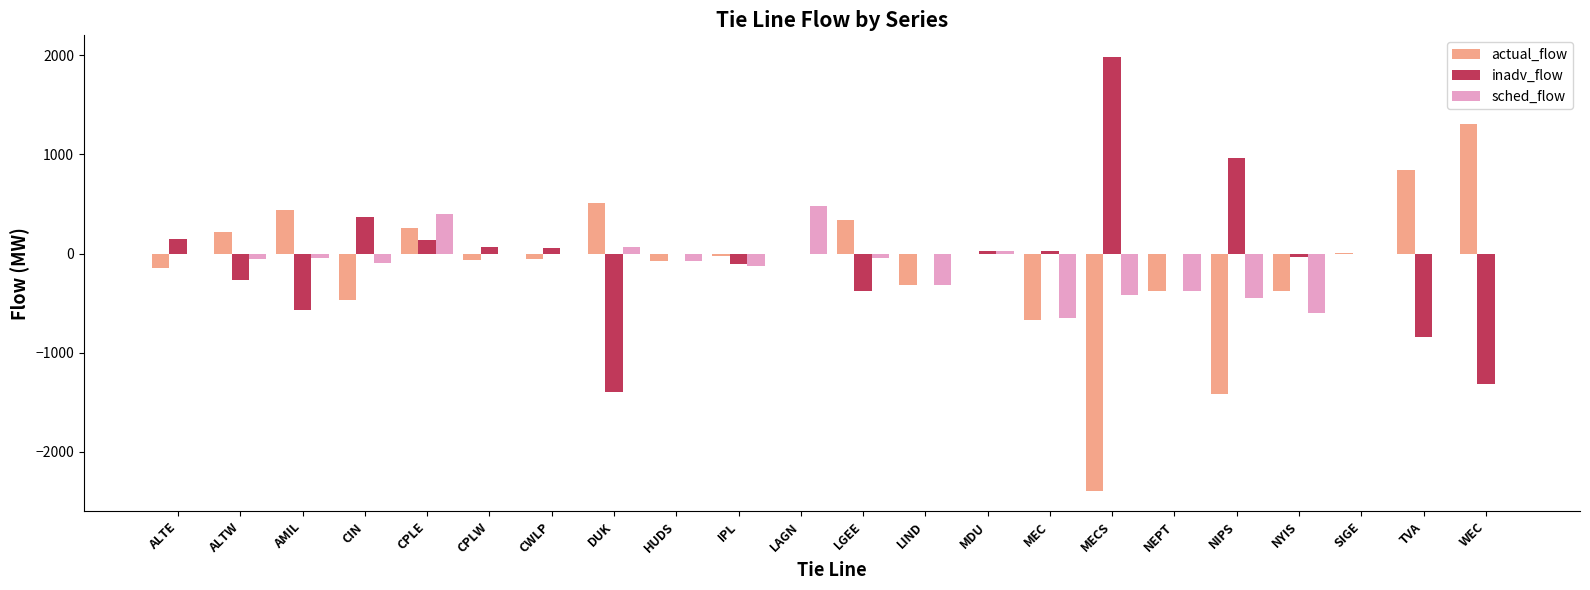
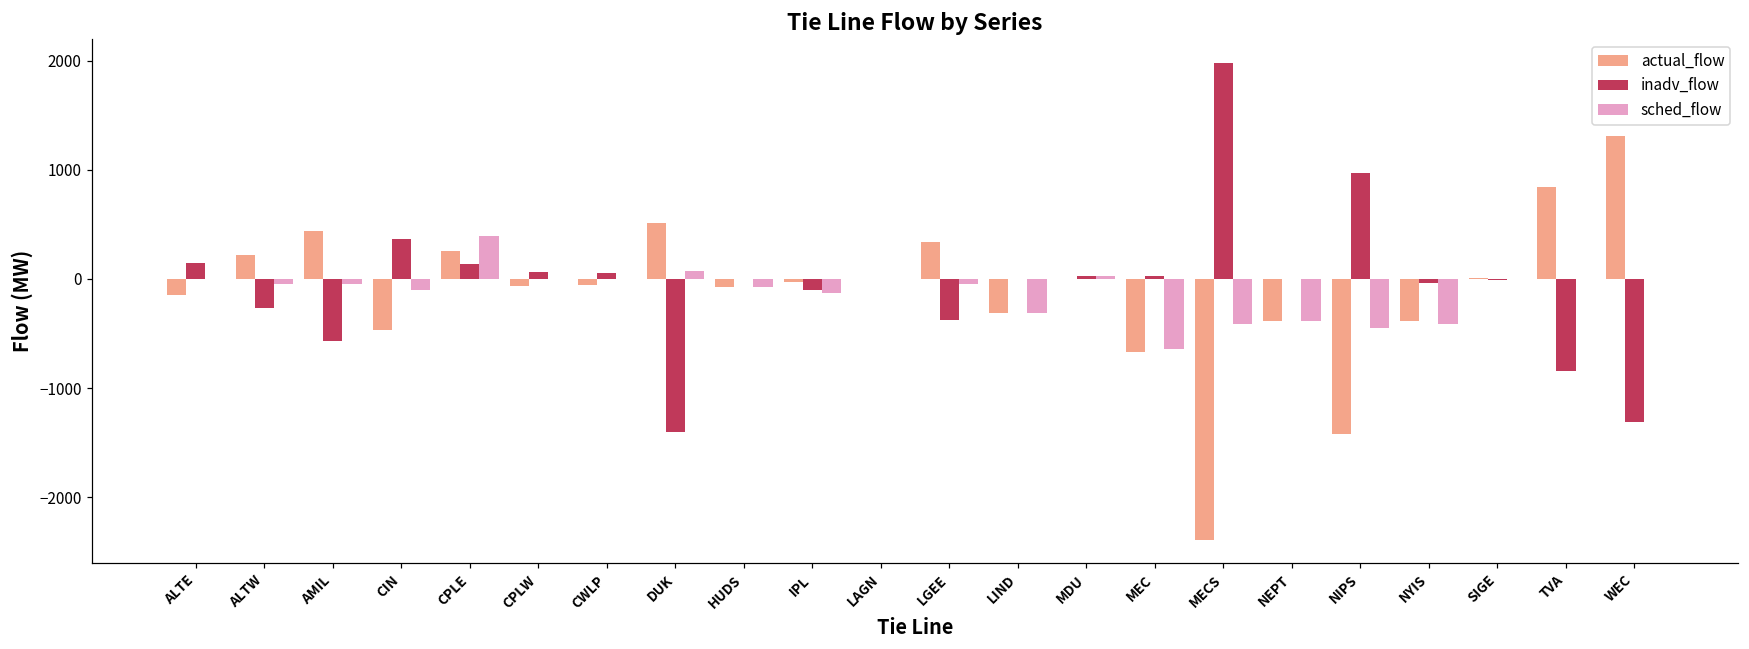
sched_flow, LAGN: 500 -> 0
sched_flow, NYIS: -600 -> -400
